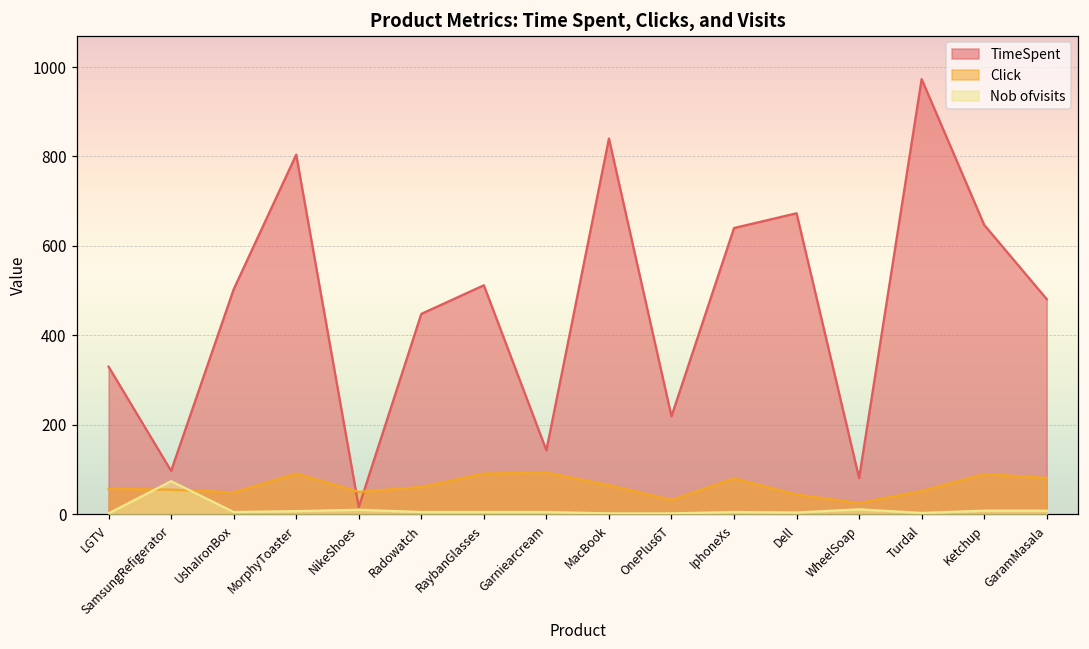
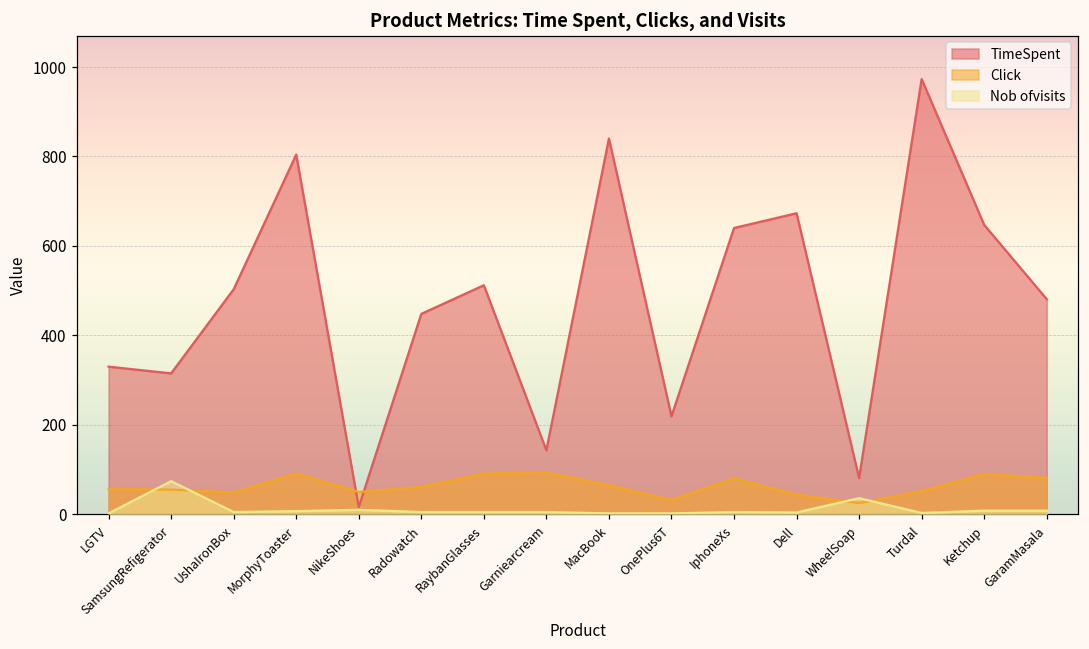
TimeSpent, SamsungRefigerator: 100 -> 320
Nob ofvisits, WheelSoap: 10 -> 40
